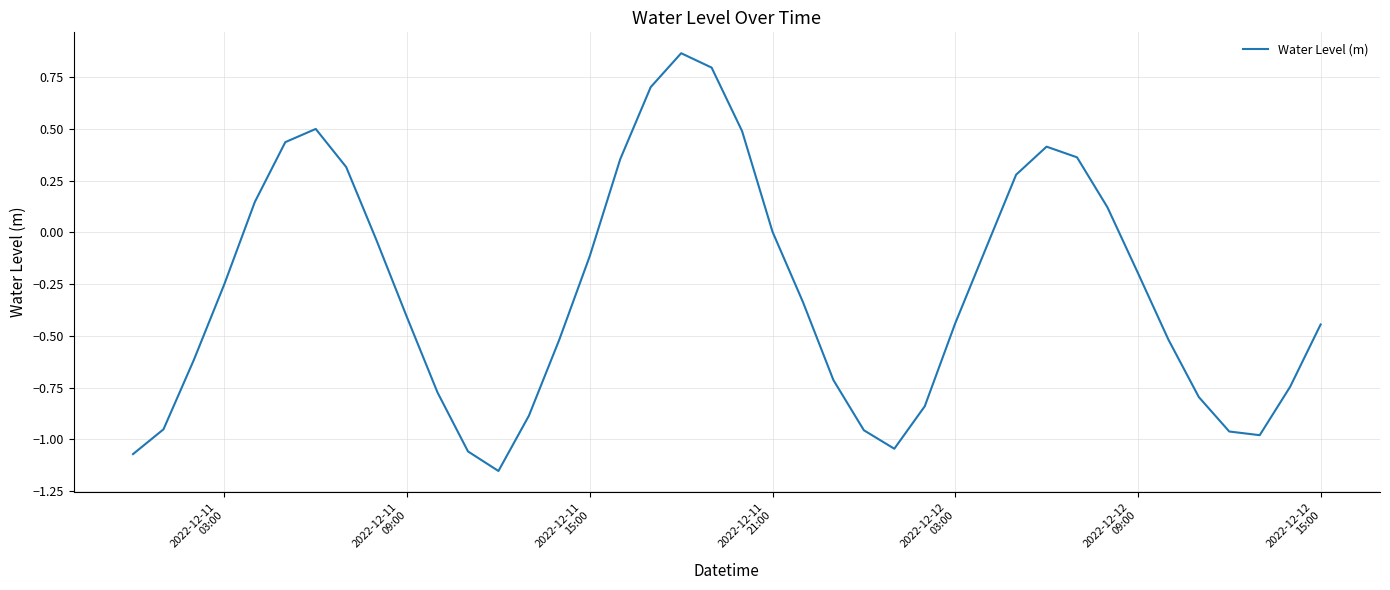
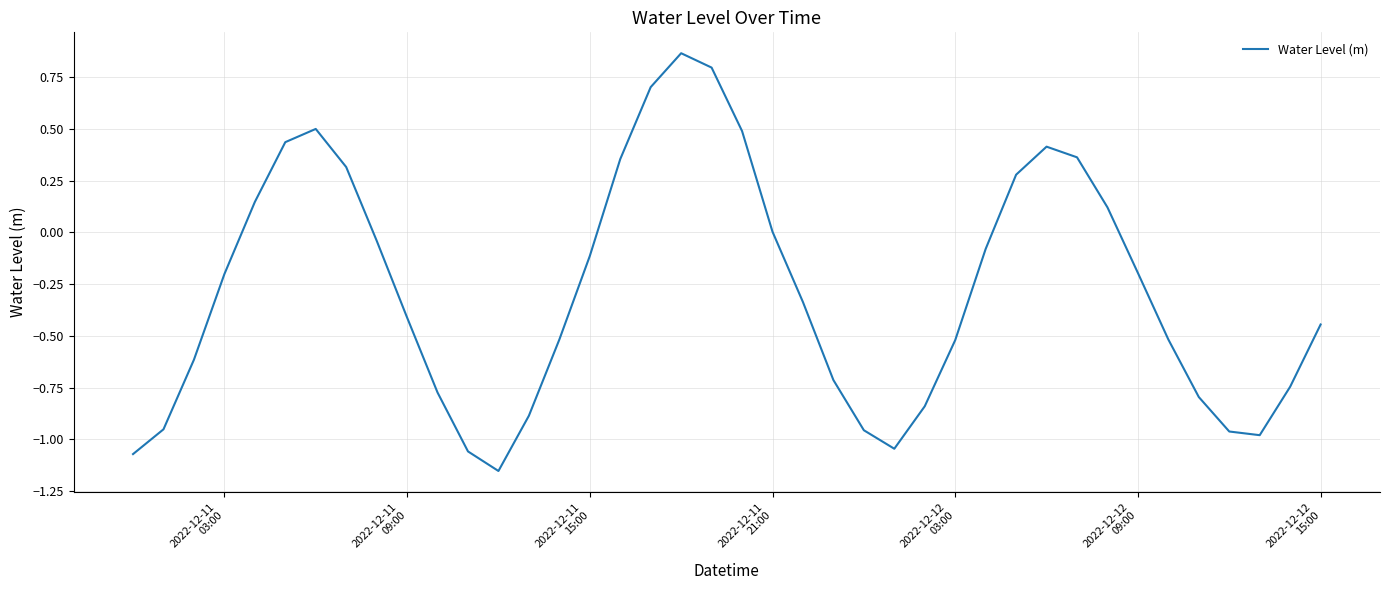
2022-12-11 03:00: -0.25 -> -0.20
2022-12-12 03:00: -0.44 -> -0.52
